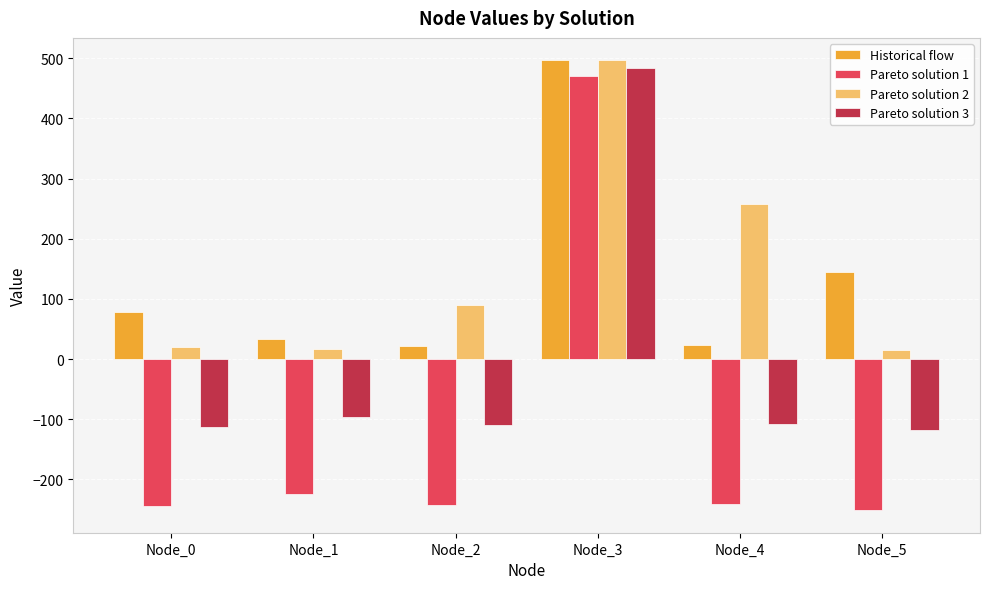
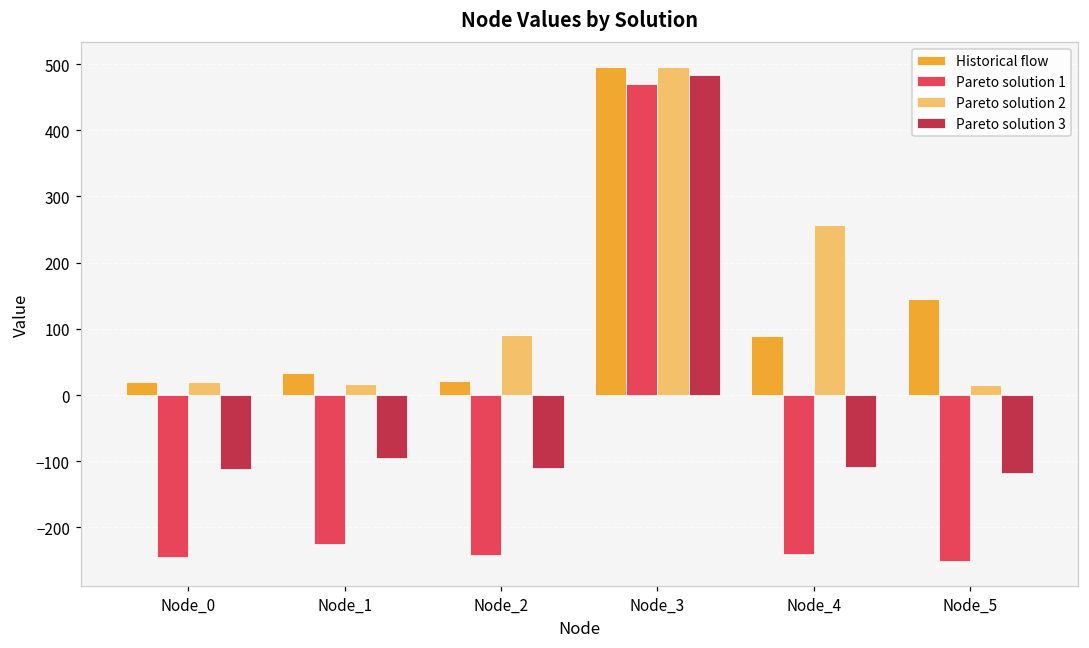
Historical flow, Node_0: 80 -> 20
Historical flow, Node_4: 20 -> 90
